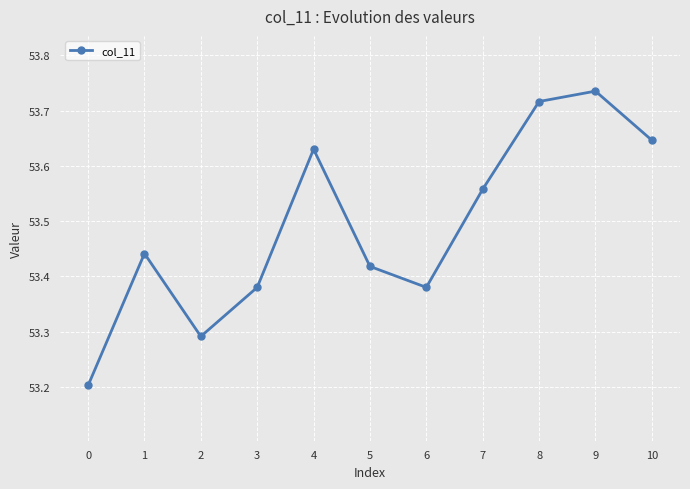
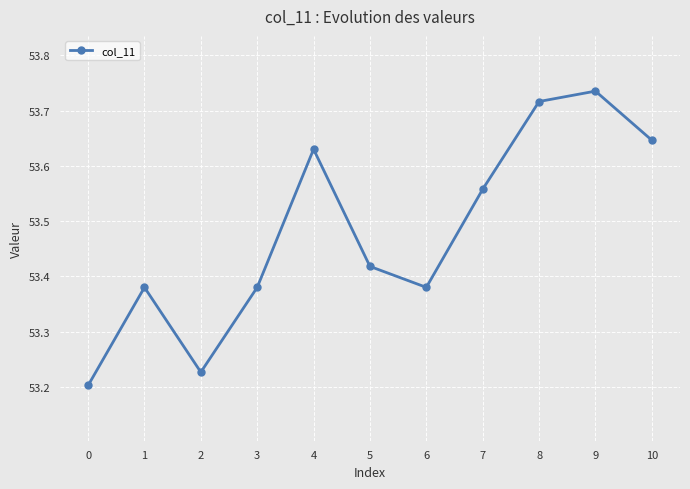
1: 53.44 -> 53.38
2: 53.29 -> 53.23
